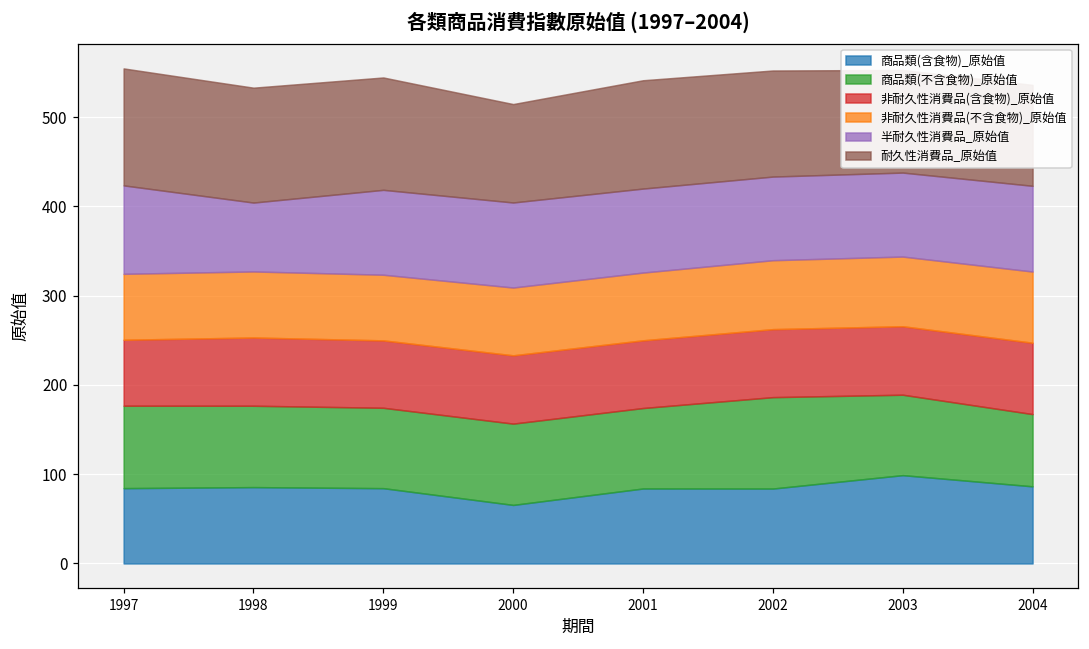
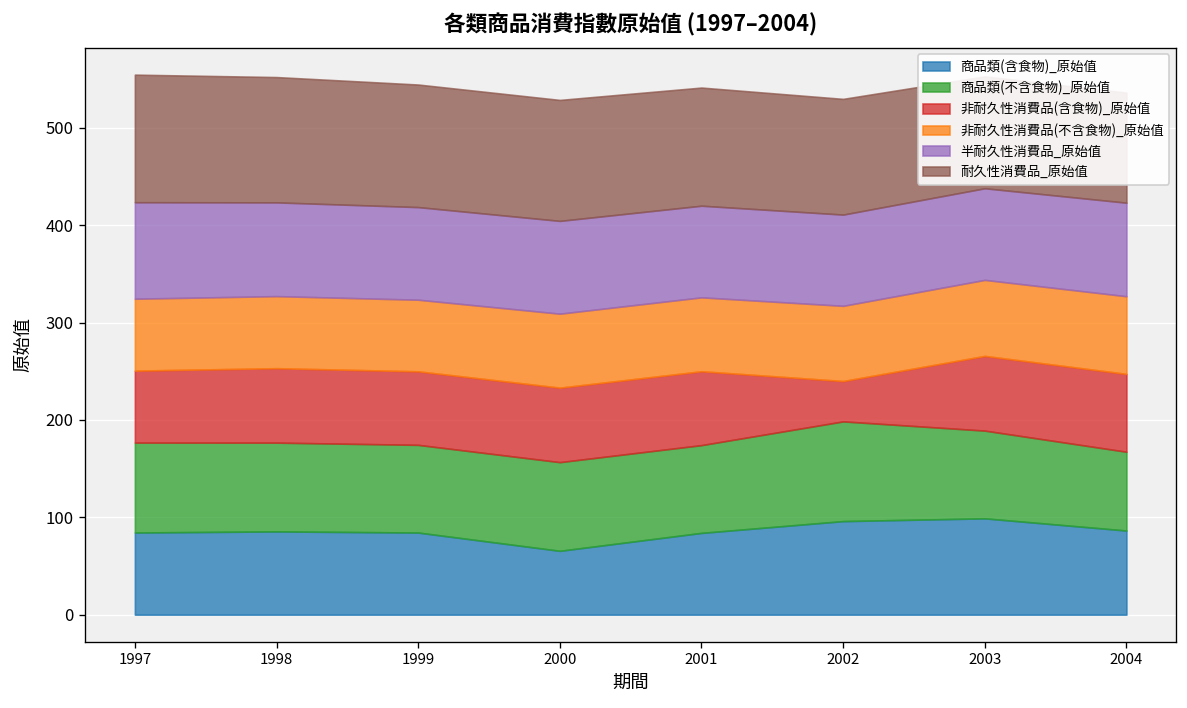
半耐久性消費品_原始值, 1998: 80 -> 100
耐久性消費品_原始值, 2000: 110 -> 120
商品類(含食物)_原始值, 2002: 80 -> 100
非耐久性消費品(含食物)_原始值, 2002: 80 -> 40
